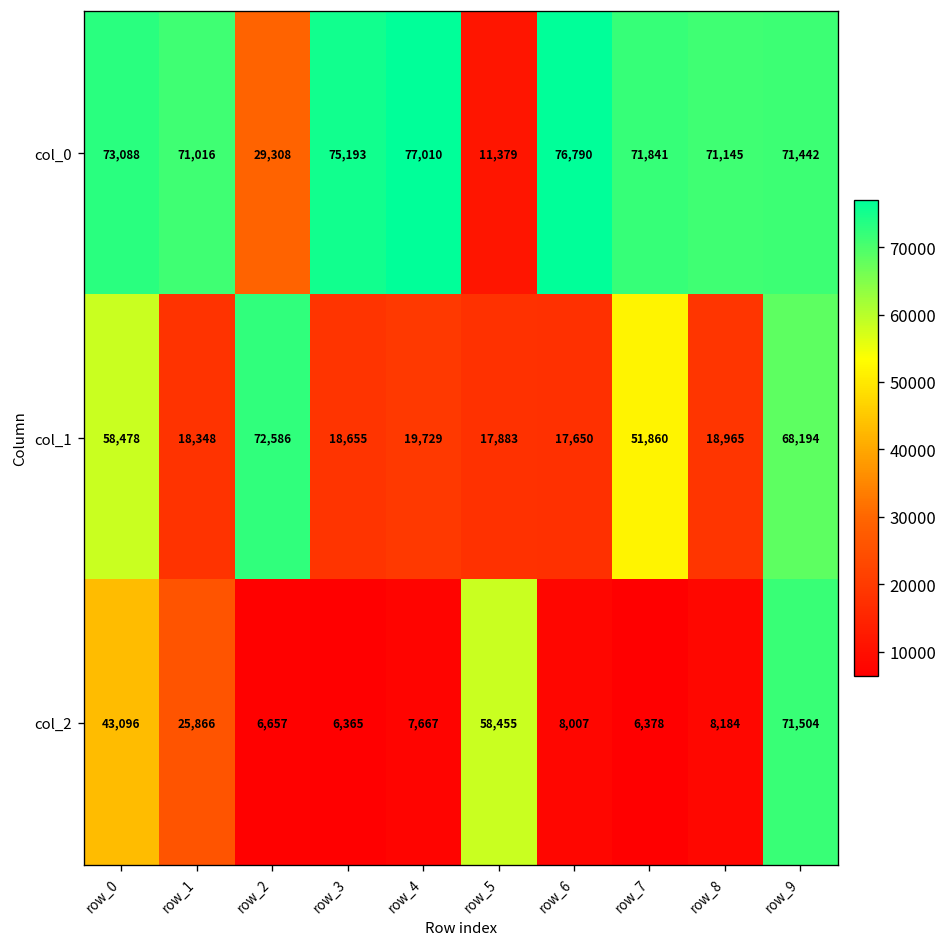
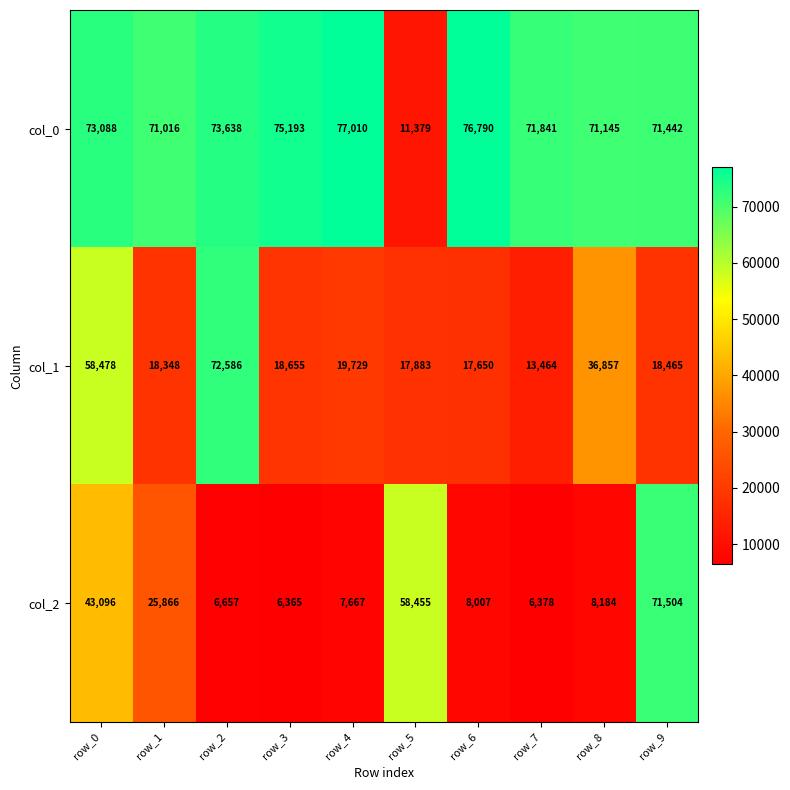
col_0, row_2: 29,308 -> 73,638
col_1, row_7: 51,860 -> 13,464
col_1, row_8: 18,965 -> 36,857
col_1, row_9: 68,194 -> 18,465
